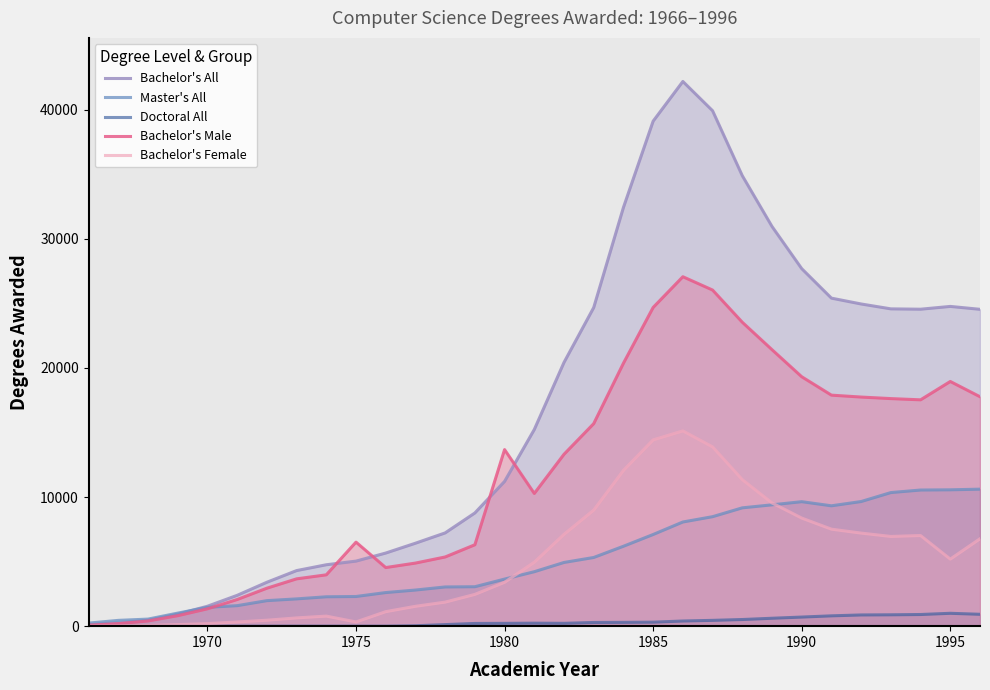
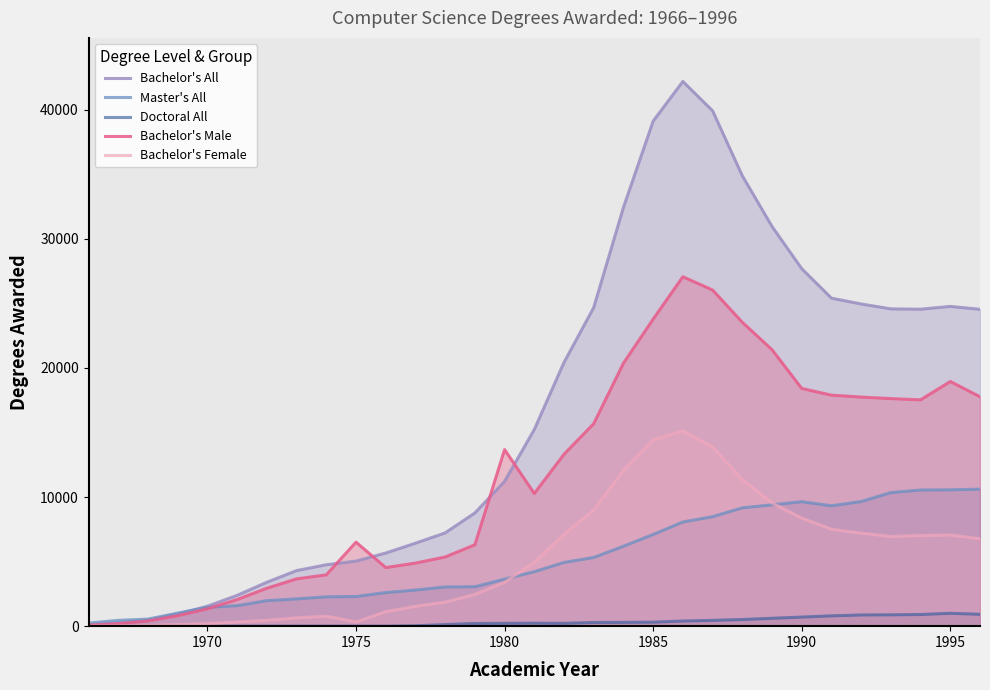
Bachelor's Male, 1985: 24700 -> 23800
Bachelor's Male, 1990: 19300 -> 18400
Bachelor's Female, 1995: 5200 -> 7100
